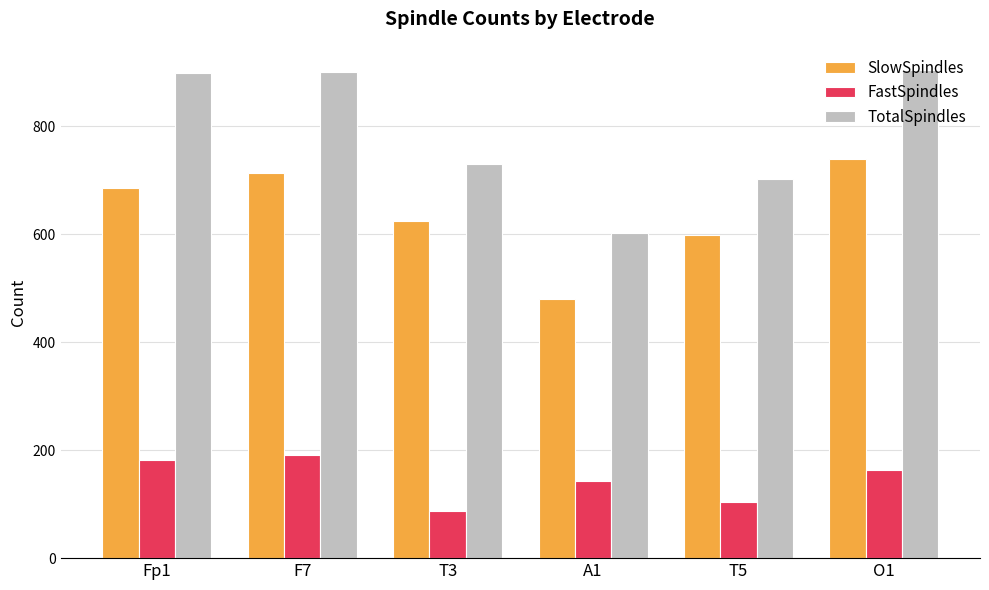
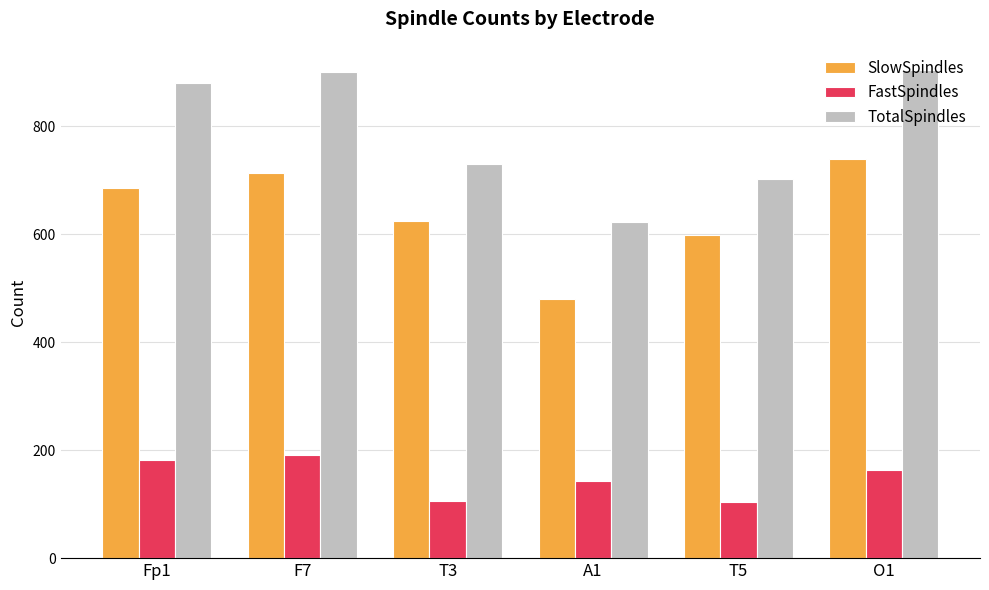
TotalSpindles, Fp1: 900 -> 880
FastSpindles, T3: 90 -> 110
TotalSpindles, A1: 600 -> 620
